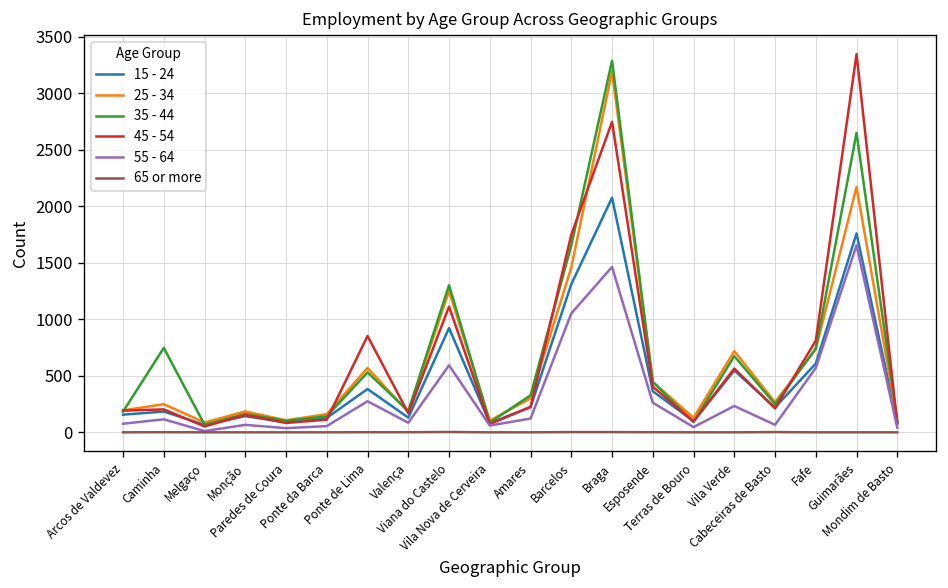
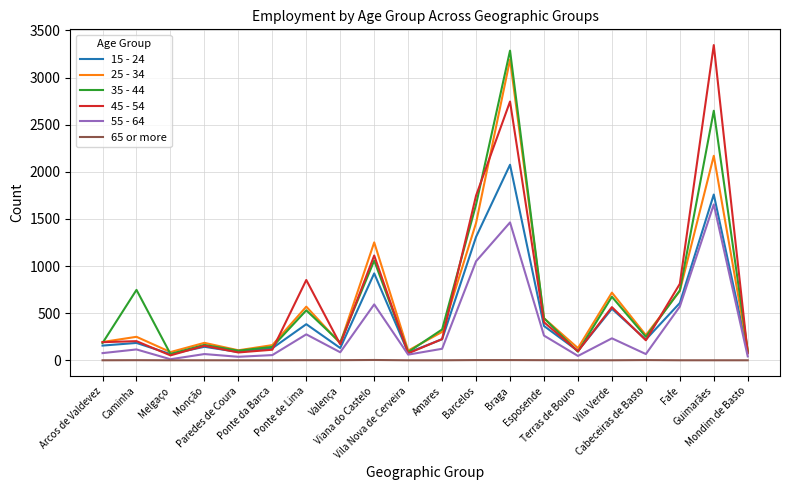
35 - 44, Viana do Castelo: 1300 -> 1100
